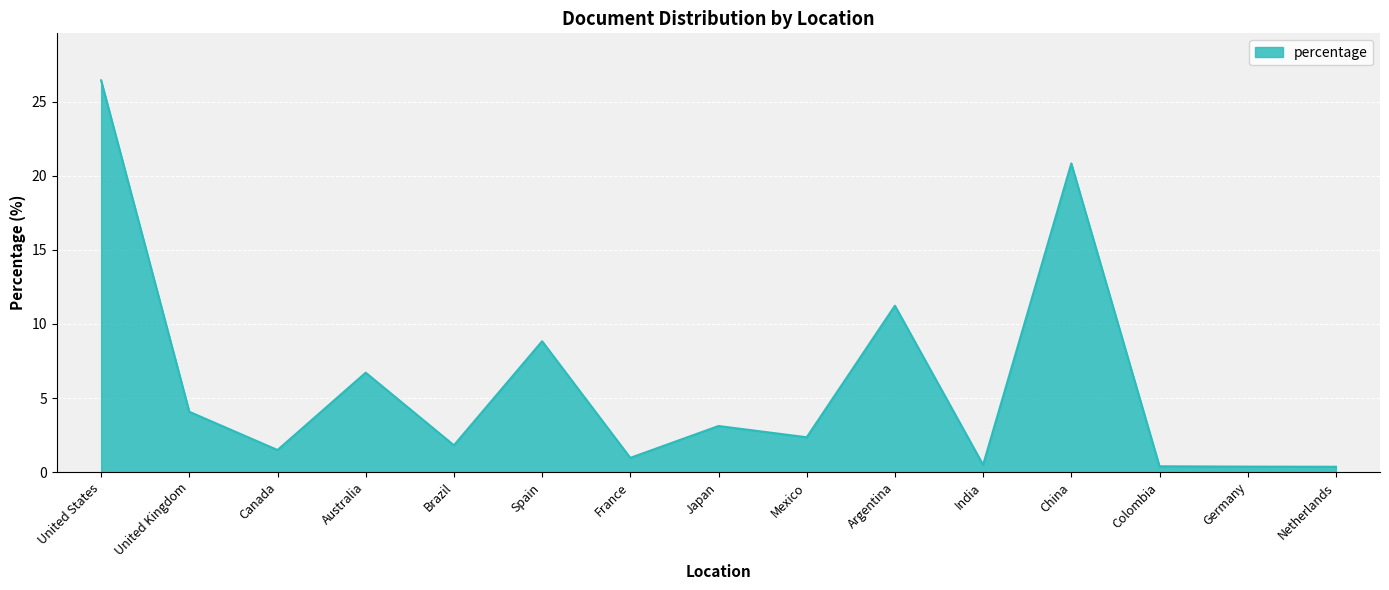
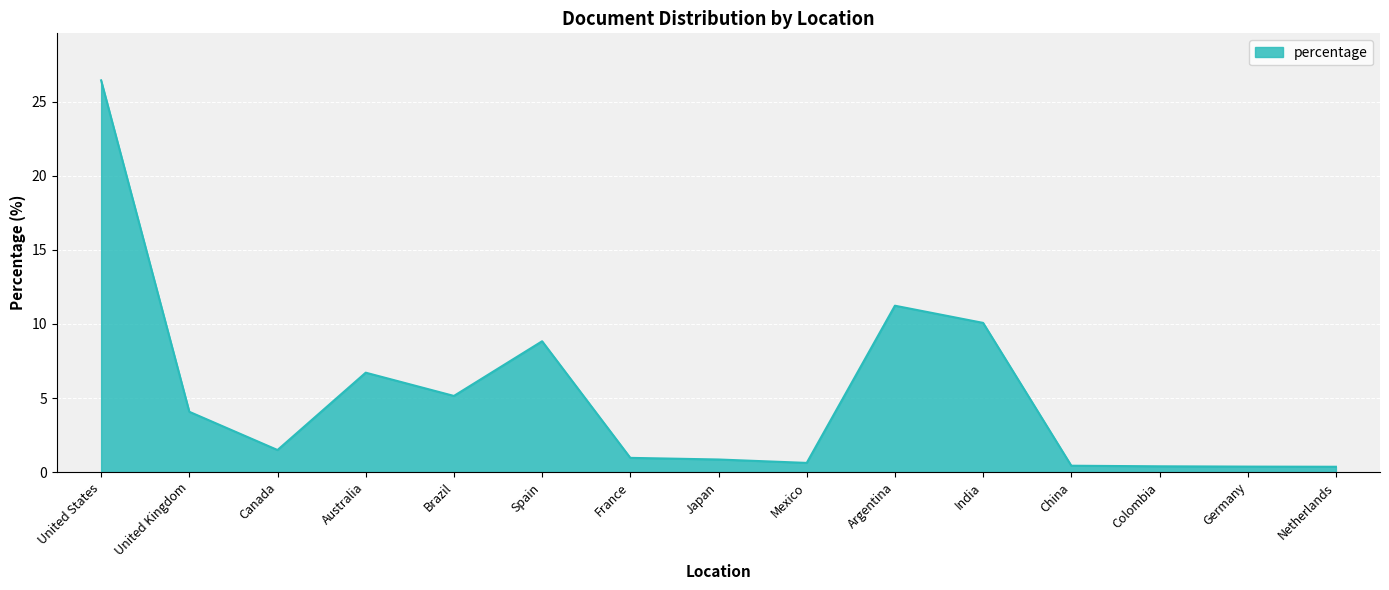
Brazil: 1.8 -> 5.1
Japan: 3.1 -> 0.9
Mexico: 2.4 -> 0.6
India: 0.5 -> 10.1
China: 20.8 -> 0.4
